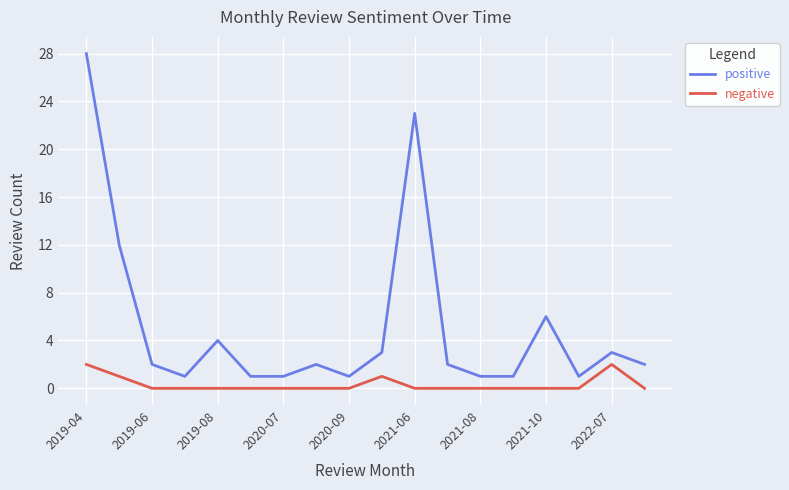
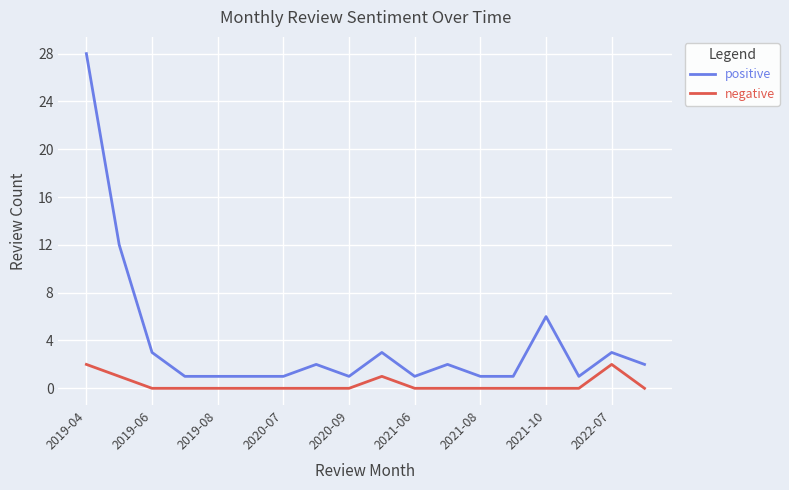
positive, 2019-06: 2 -> 3
positive, 2019-08: 4 -> 1
positive, 2021-06: 23 -> 1
